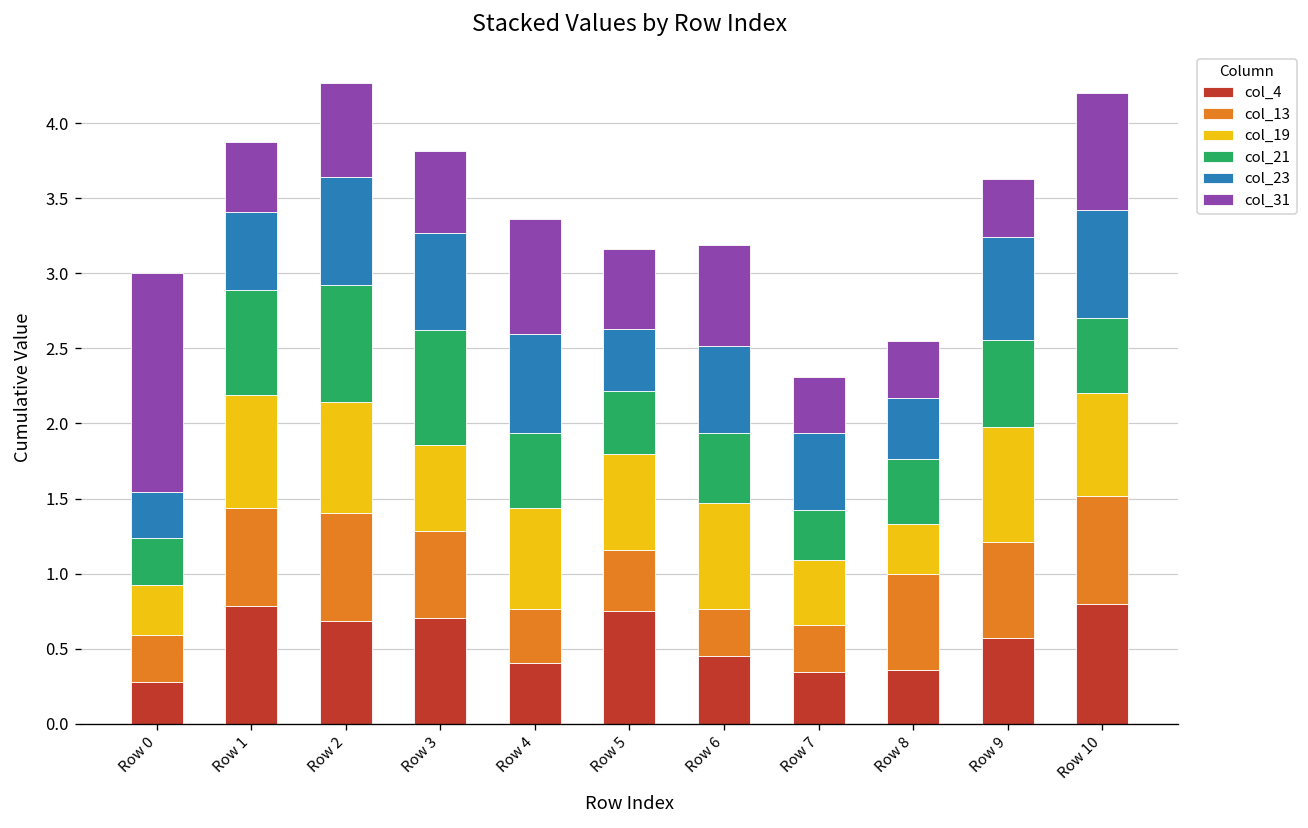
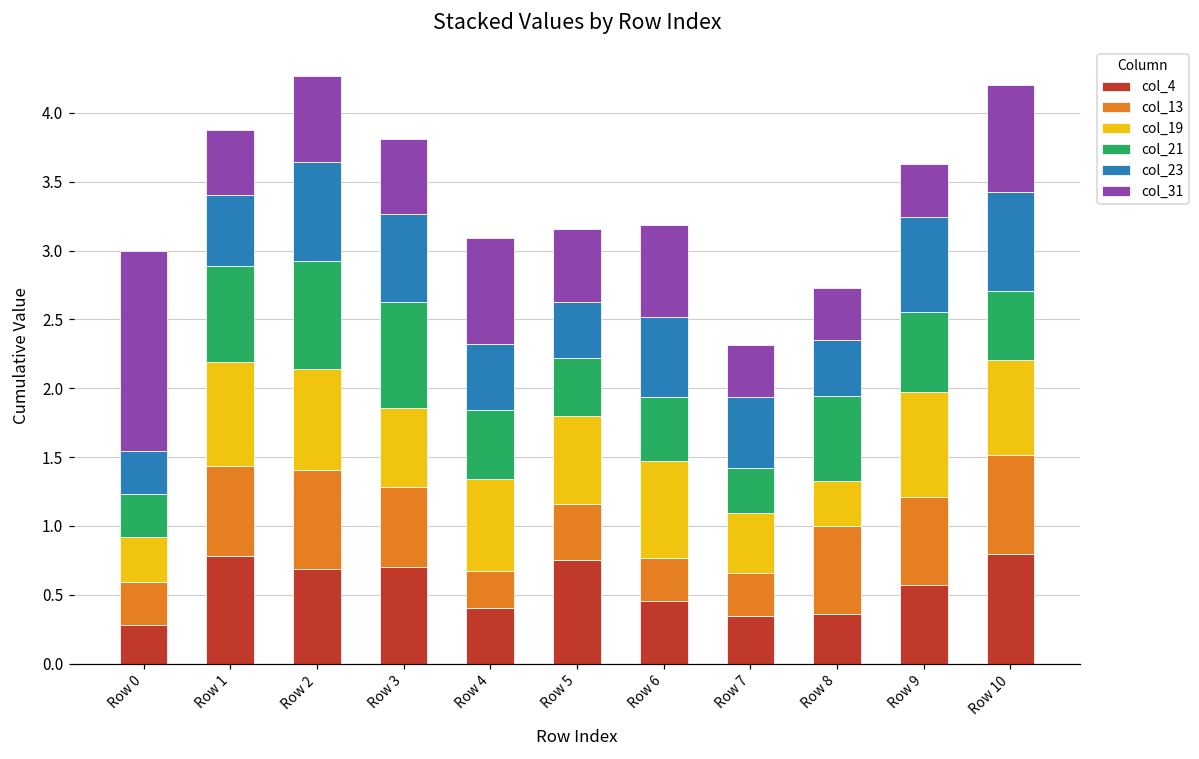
col_13, Row 4: 0.36 -> 0.26
col_23, Row 4: 0.66 -> 0.48
col_21, Row 8: 0.44 -> 0.62
